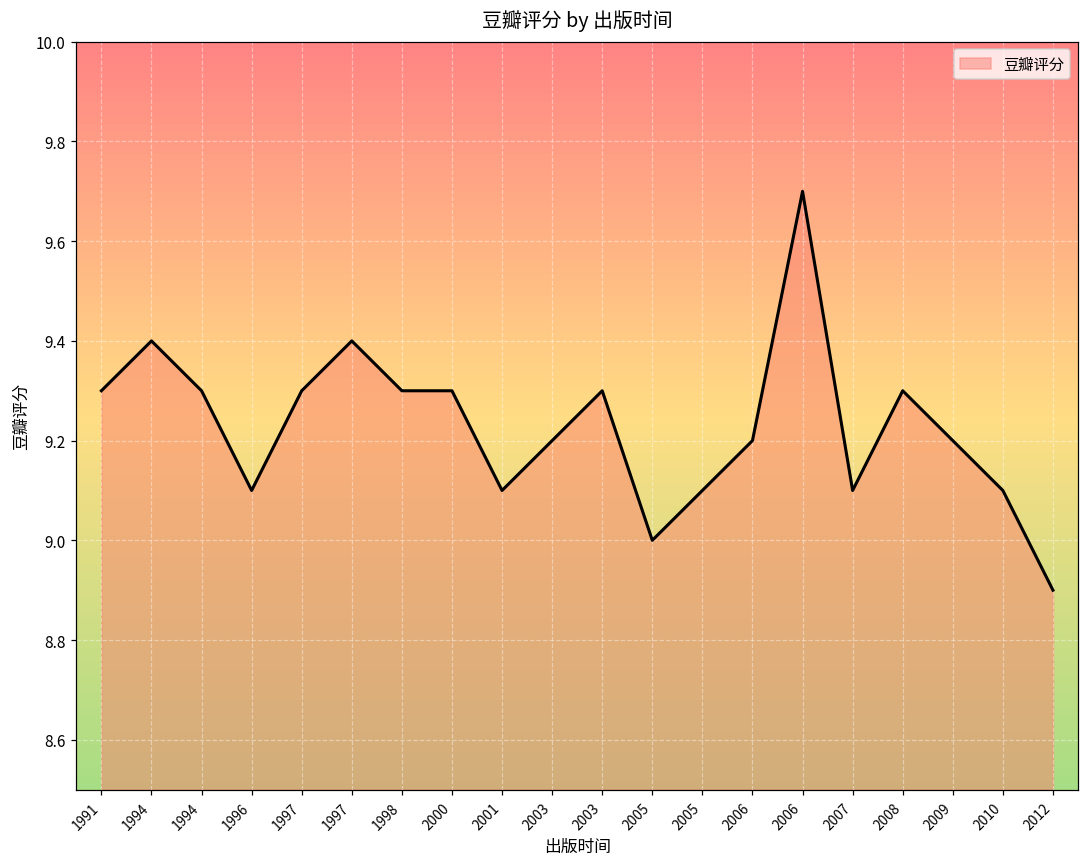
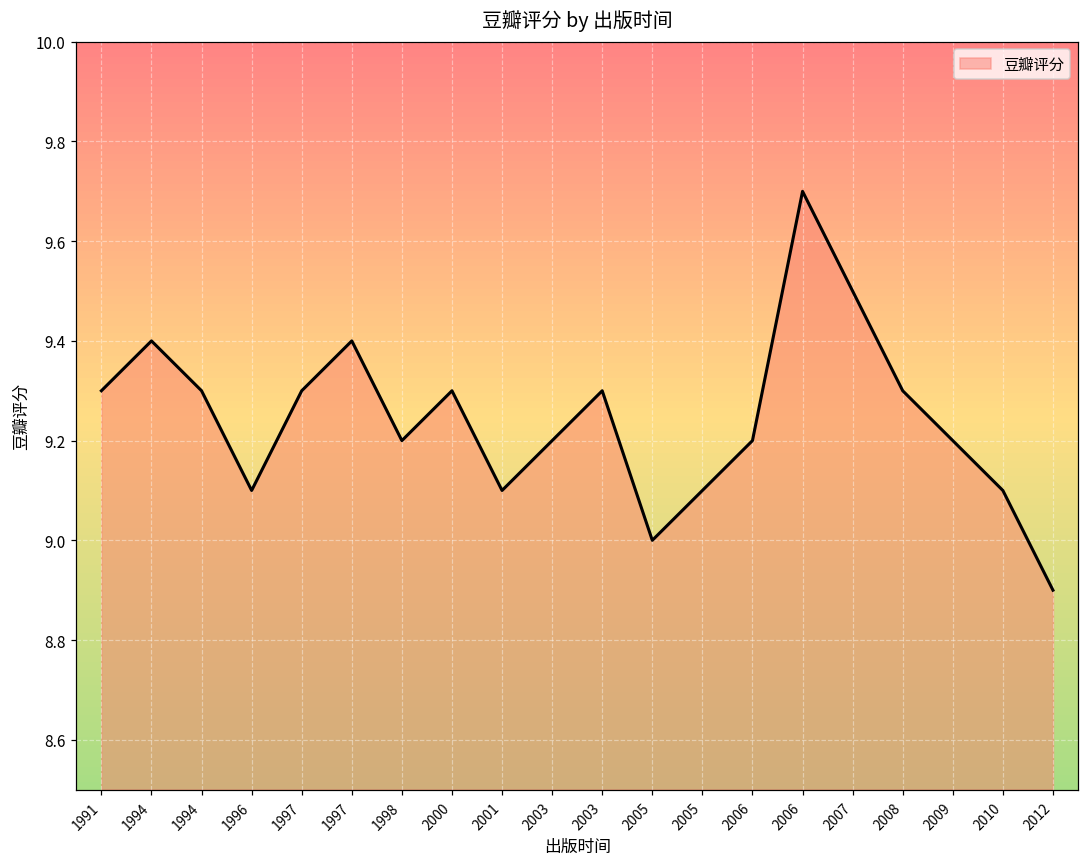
1998: 9.3 -> 9.2
2007: 9.1 -> 9.5
